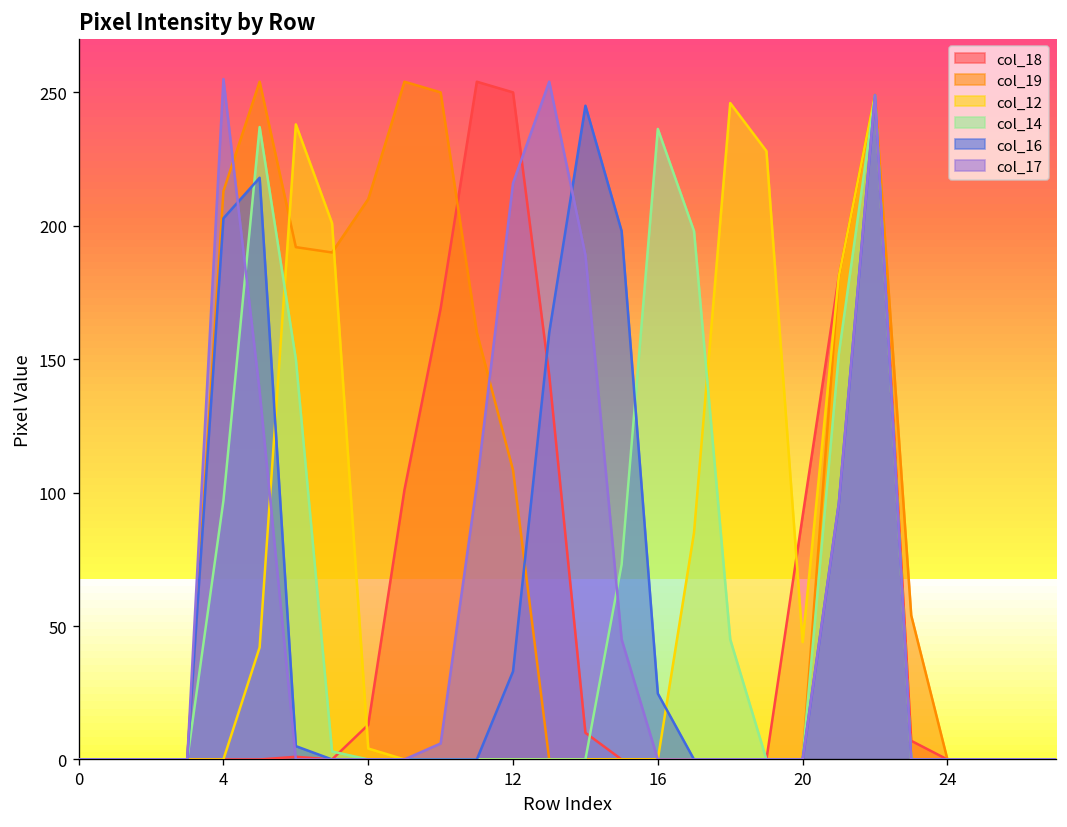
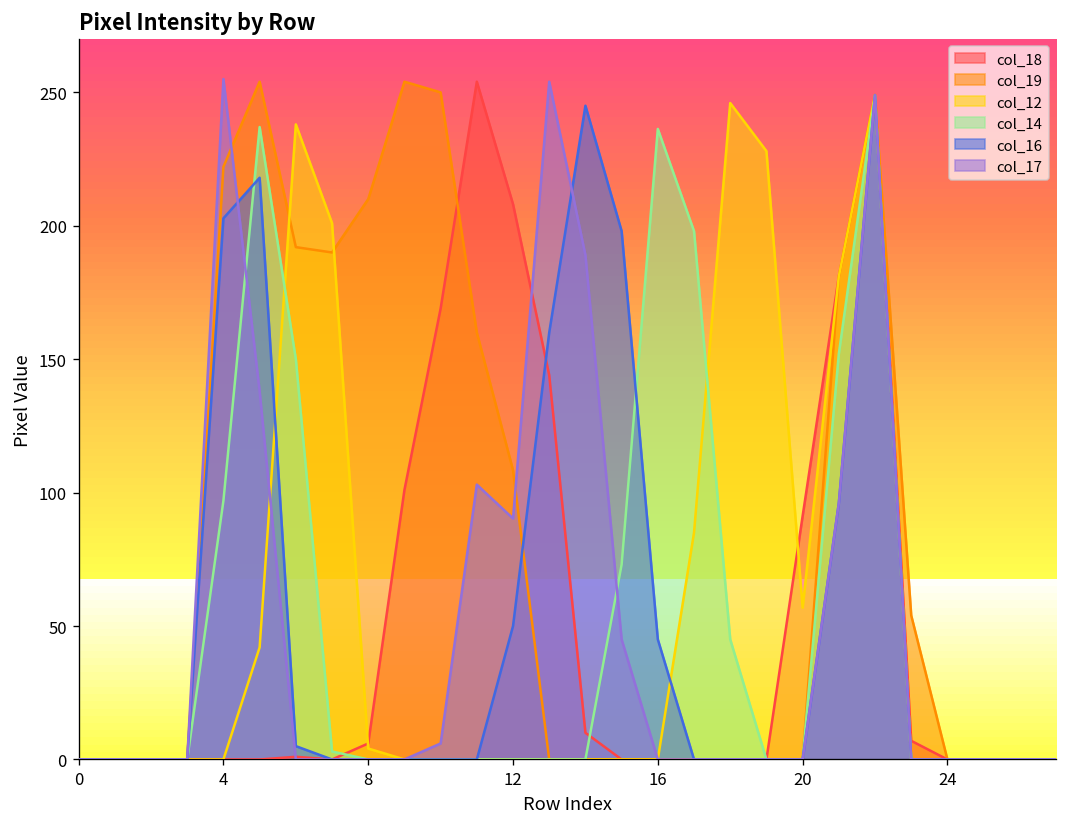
col_19, 4: 213 -> 222
col_18, 8: 13 -> 6
col_18, 12: 250 -> 208
col_16, 12: 33 -> 50
col_17, 12: 216 -> 90
col_16, 16: 25 -> 45
col_12, 20: 44 -> 57
